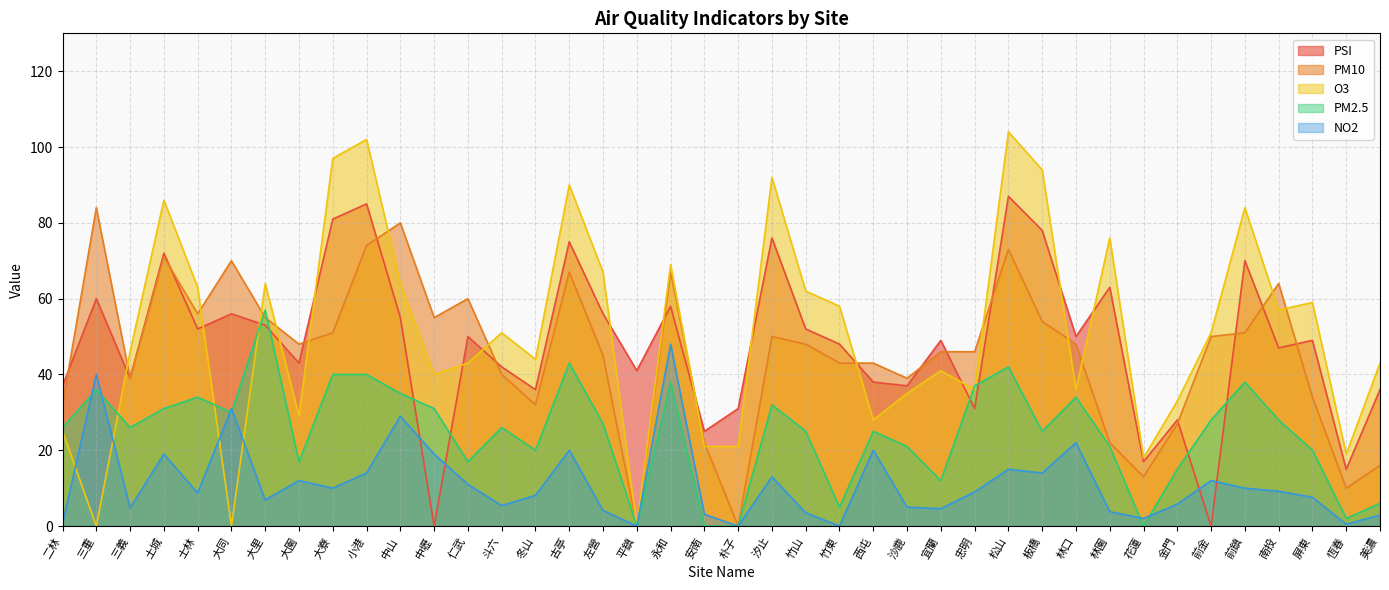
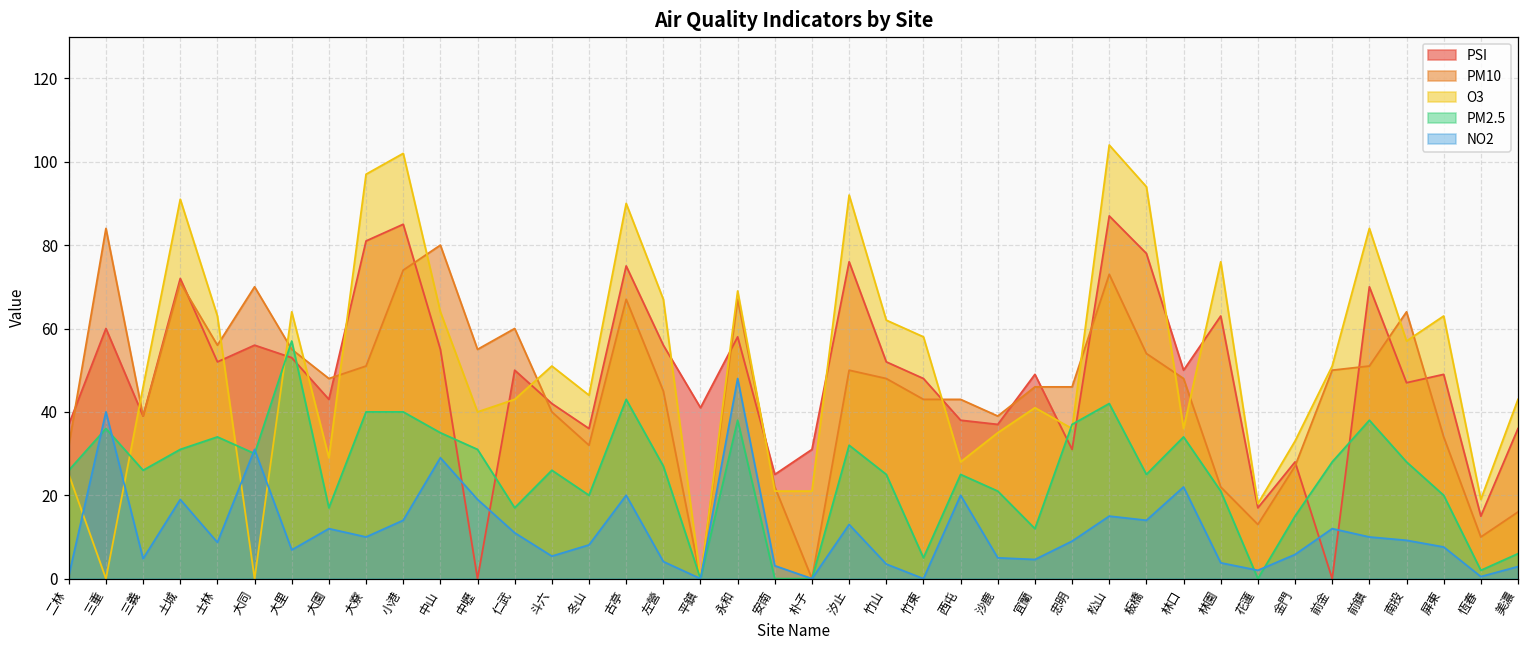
O3, 土城: 86 -> 91
O3, 屏東: 59 -> 63
